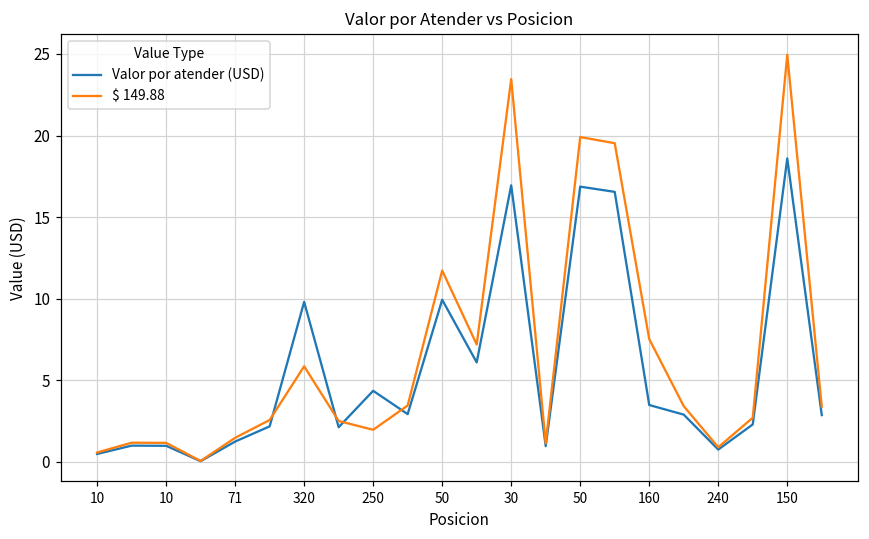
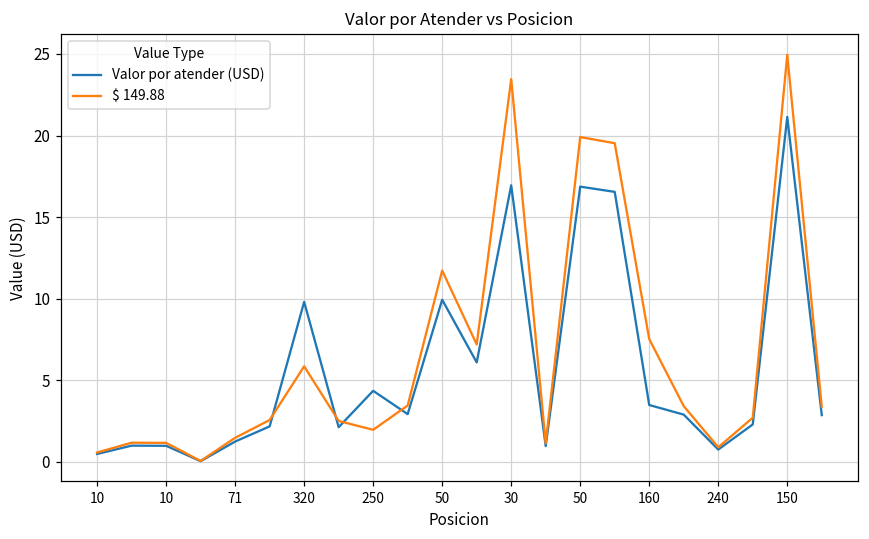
Valor por atender (USD), 150: 18.6 -> 21.1
